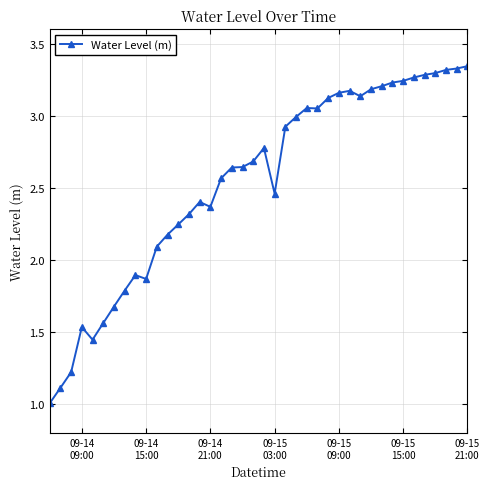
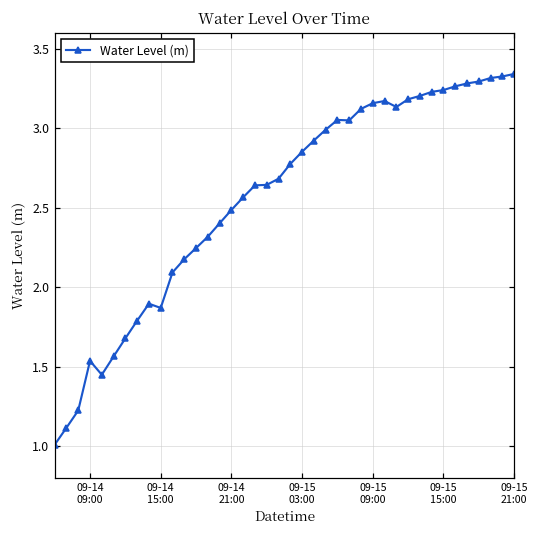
09-14 21:00: 2.37 -> 2.49
09-15 03:00: 2.46 -> 2.85
